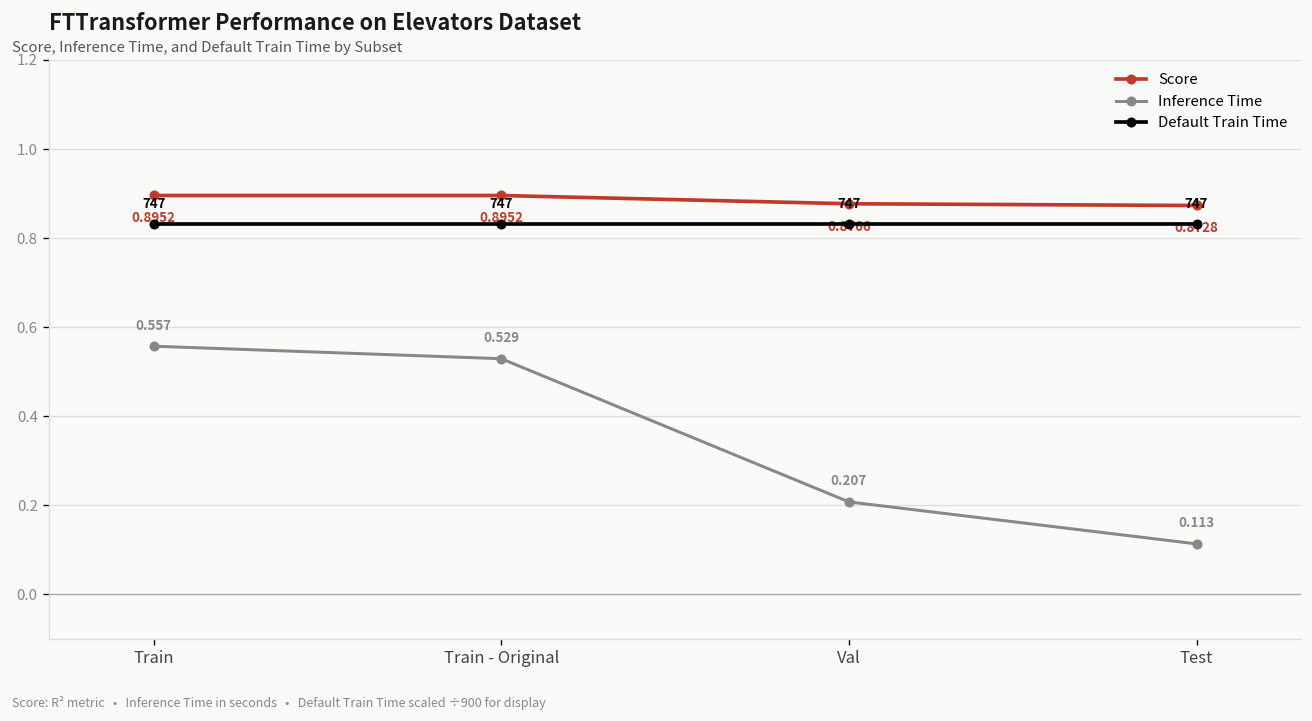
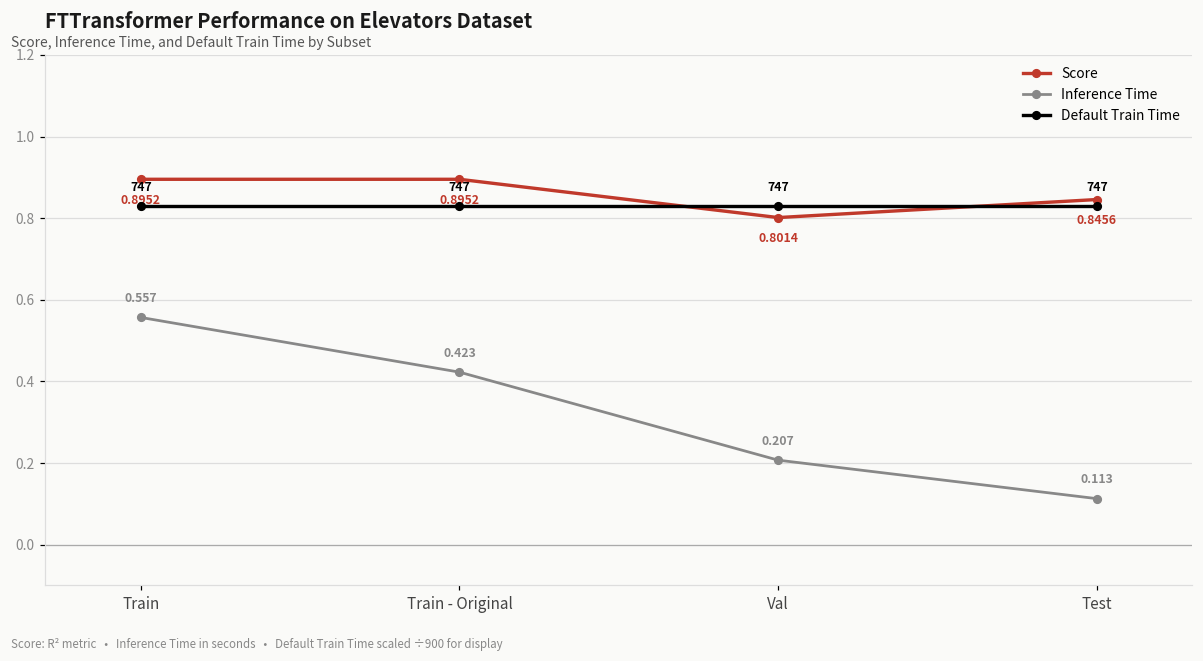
Inference Time, Train - Original: 0.529 -> 0.423
Score, Val: 0.8766 -> 0.8014
Score, Test: 0.8728 -> 0.8456
